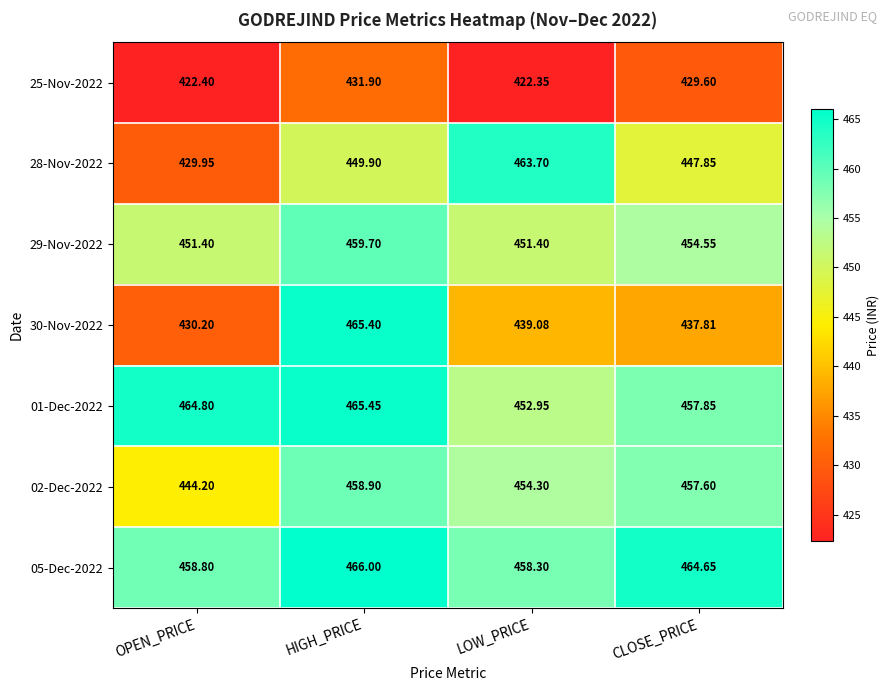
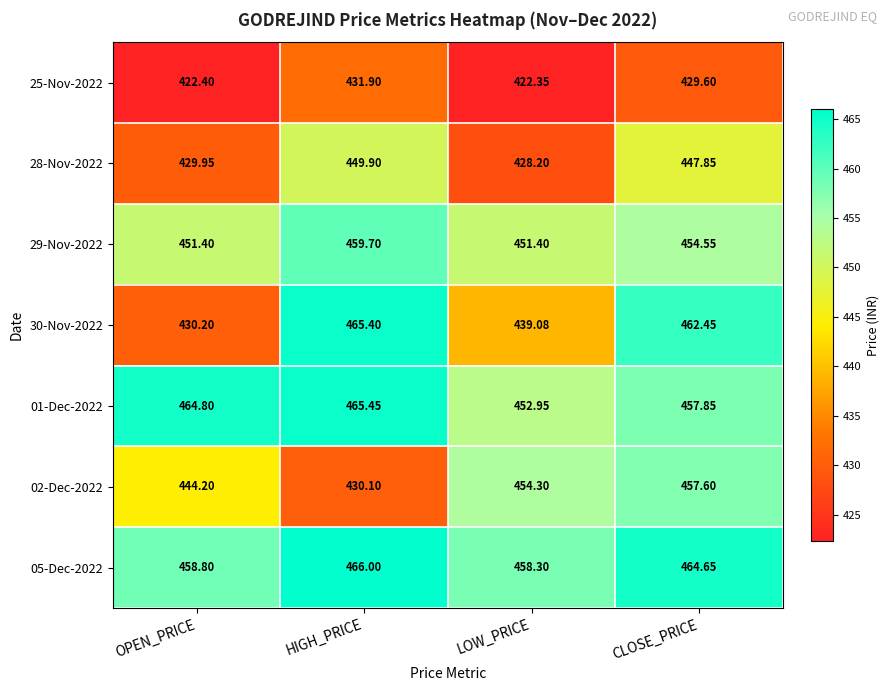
28-Nov-2022, LOW_PRICE: 463.70 -> 428.20
30-Nov-2022, CLOSE_PRICE: 437.81 -> 462.45
02-Dec-2022, HIGH_PRICE: 458.90 -> 430.10
